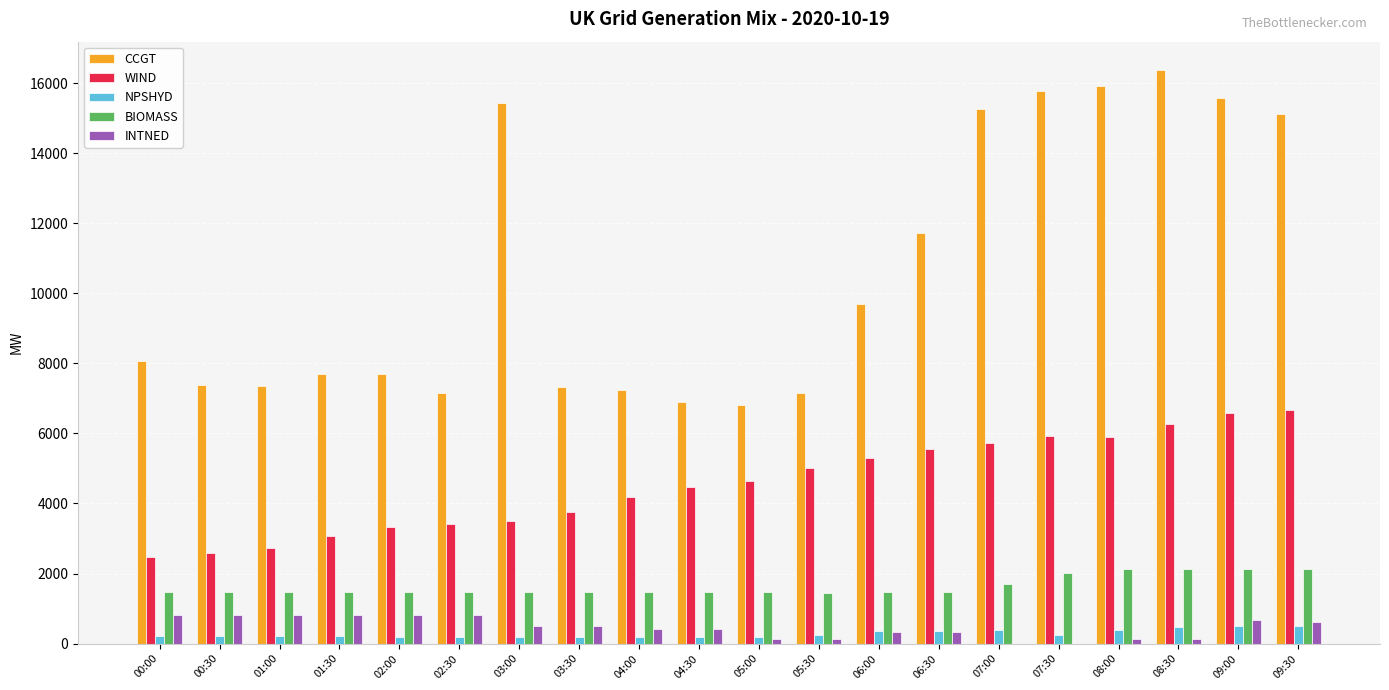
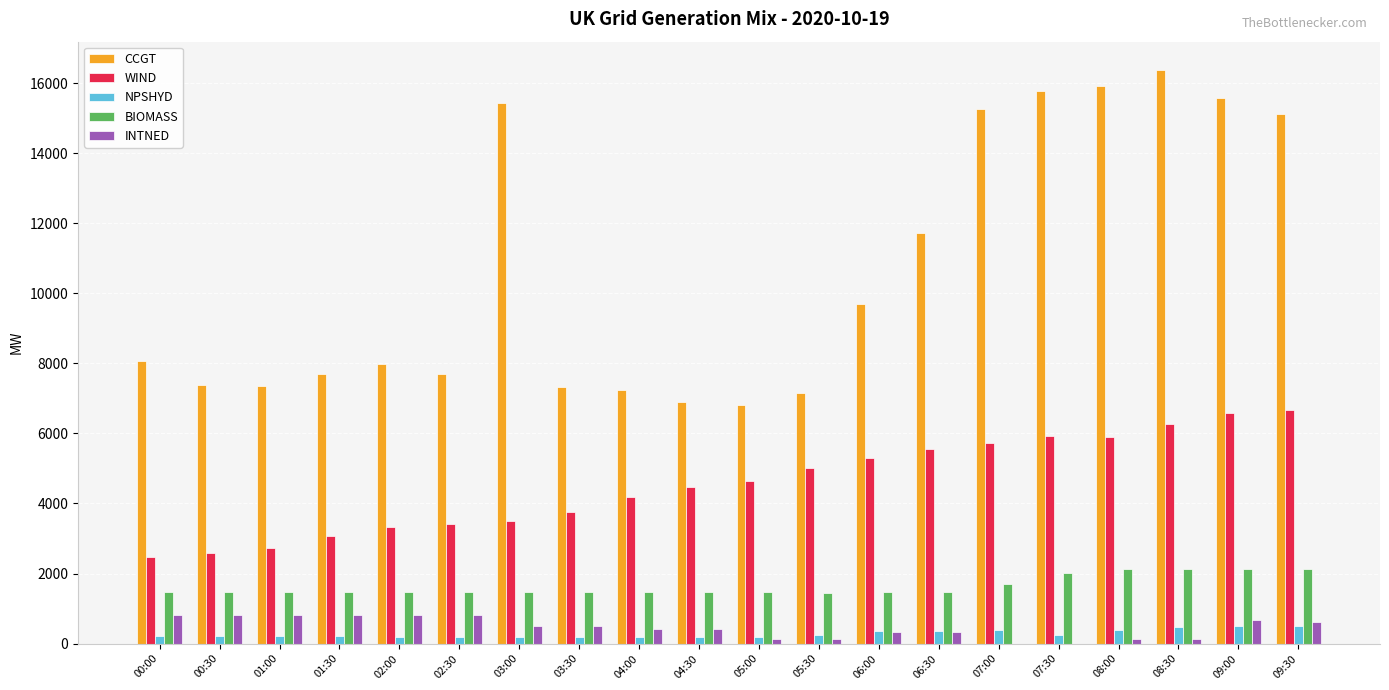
CCGT, 02:00: 7700 -> 8000
CCGT, 02:30: 7100 -> 7700
